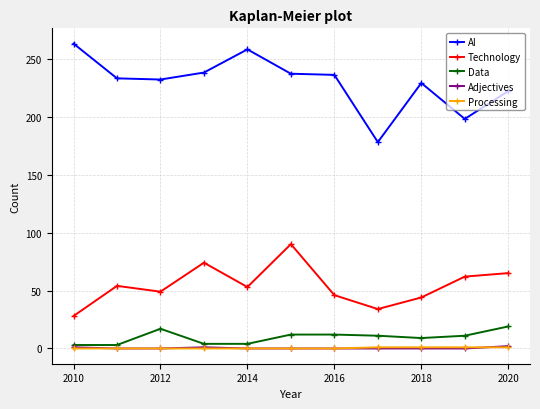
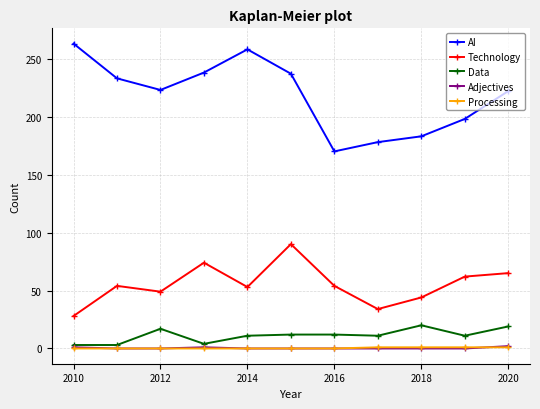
AI, 2012: 232 -> 223
Data, 2014: 4 -> 11
AI, 2016: 236 -> 170
Technology, 2016: 46 -> 54
AI, 2018: 229 -> 183
Data, 2018: 9 -> 20
